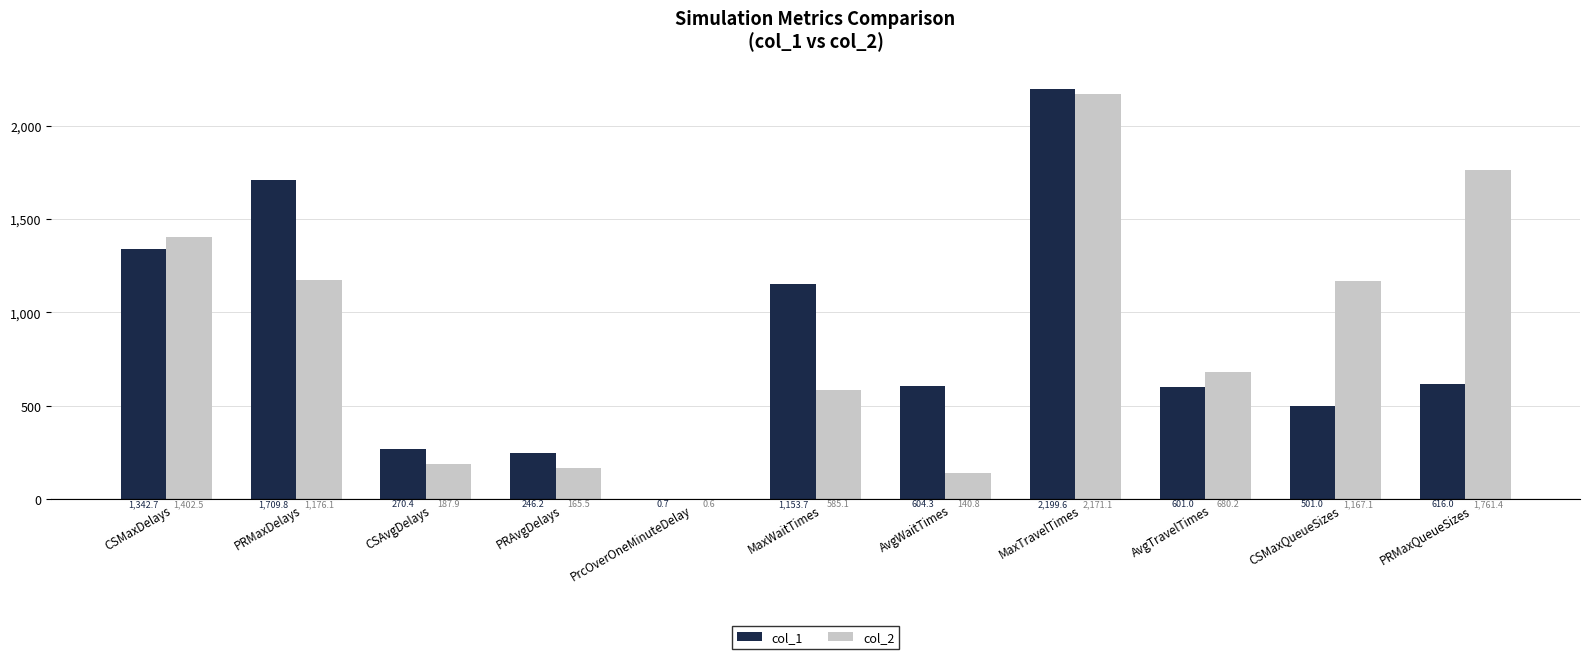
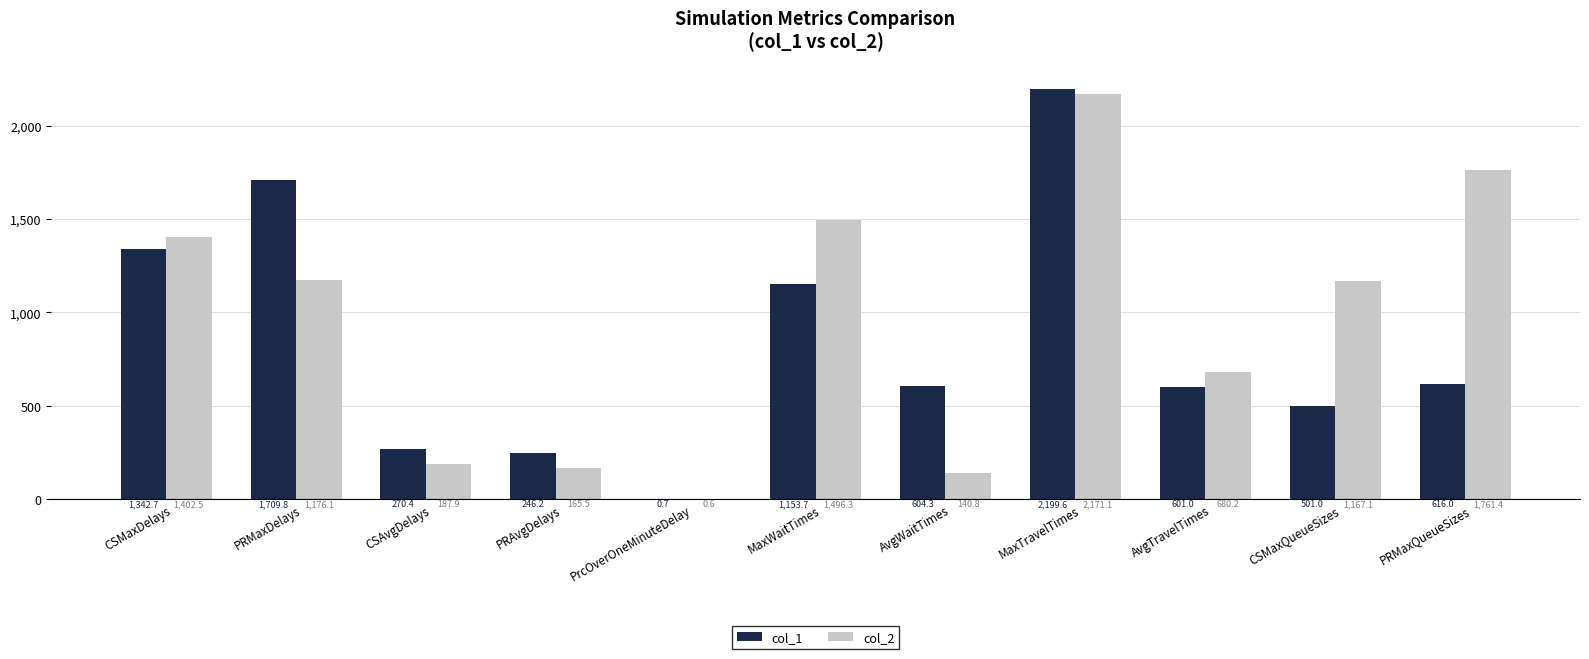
col_2, MaxWaitTimes: 585.1 -> 1,496.3
